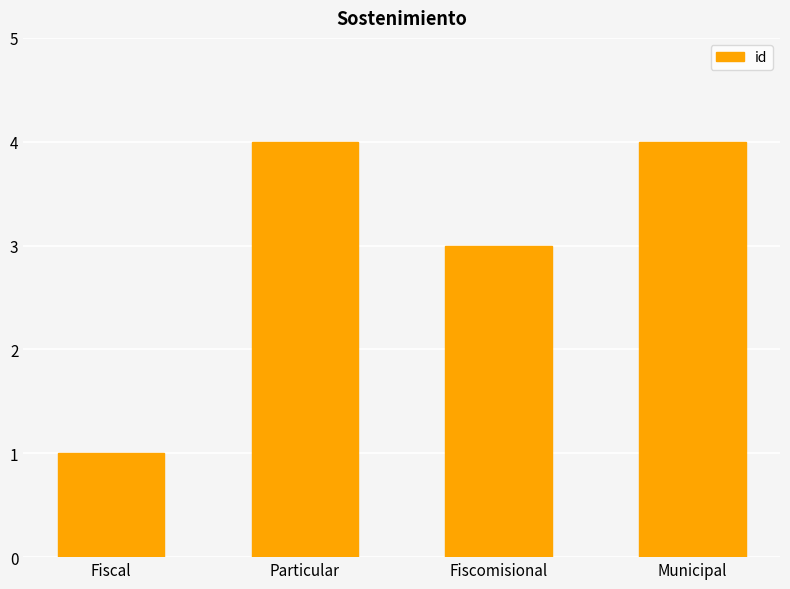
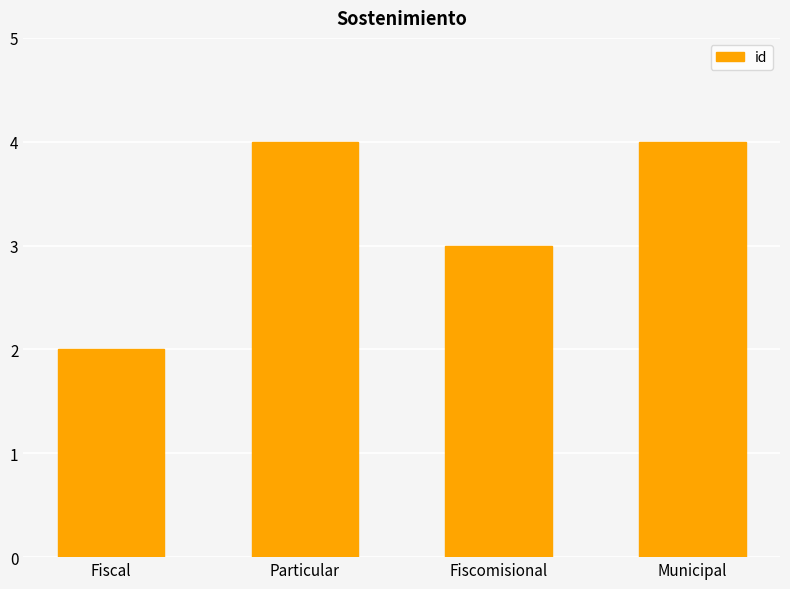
Fiscal: 1 -> 2
